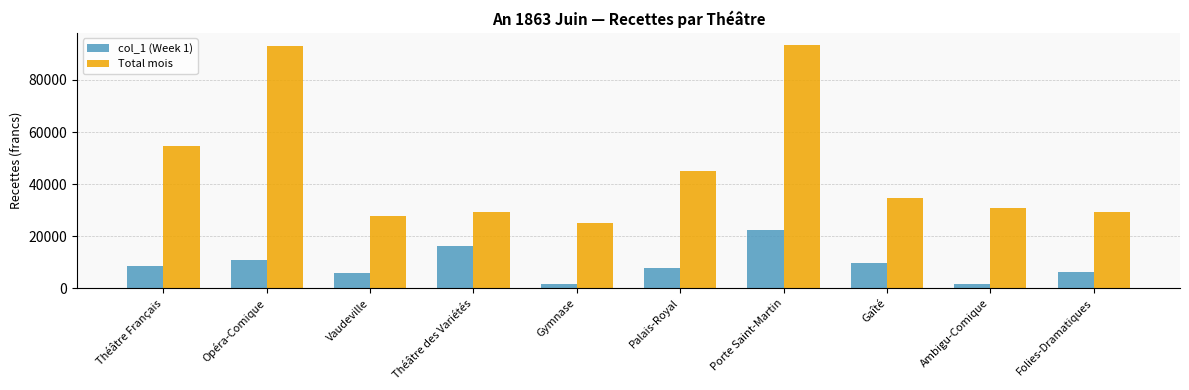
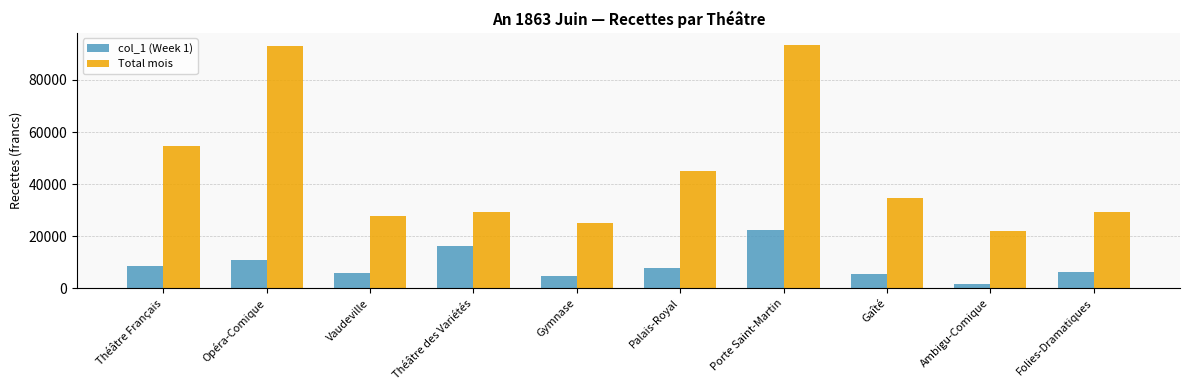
col_1 (Week 1), Gymnase: 2000 -> 5000
col_1 (Week 1), Gaîté: 10000 -> 6000
Total mois, Ambigu-Comique: 31000 -> 22000
